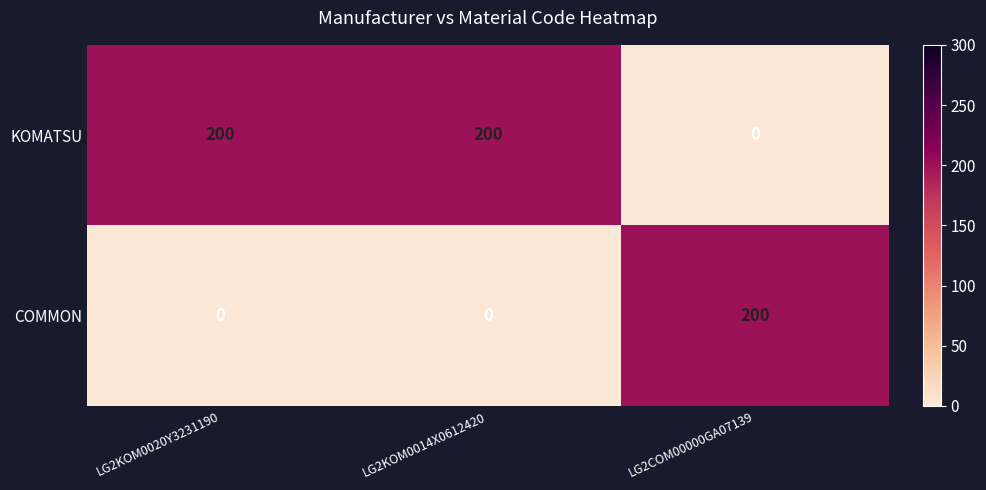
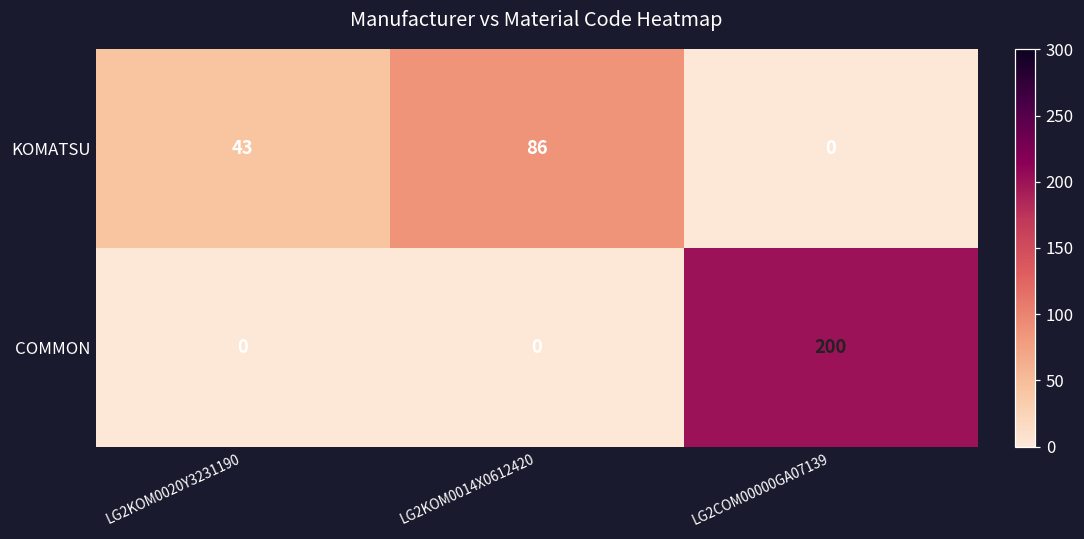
KOMATSU, LG2KOM0020Y3231190: 200 -> 43
KOMATSU, LG2KOM0014X0612420: 200 -> 86
